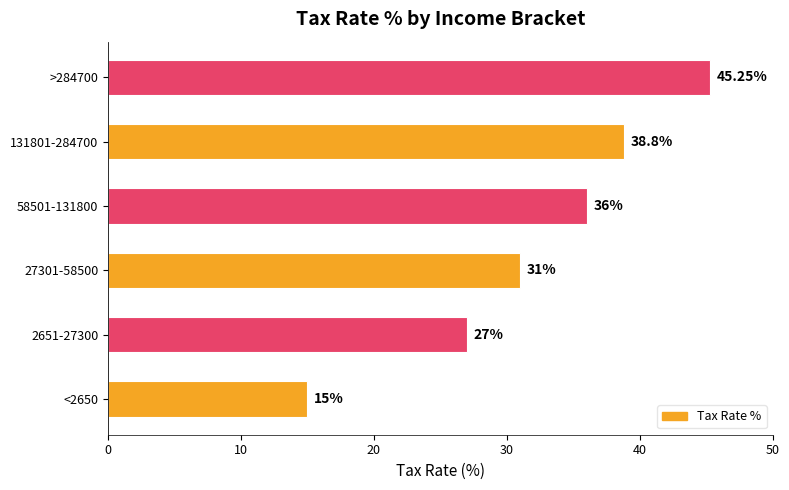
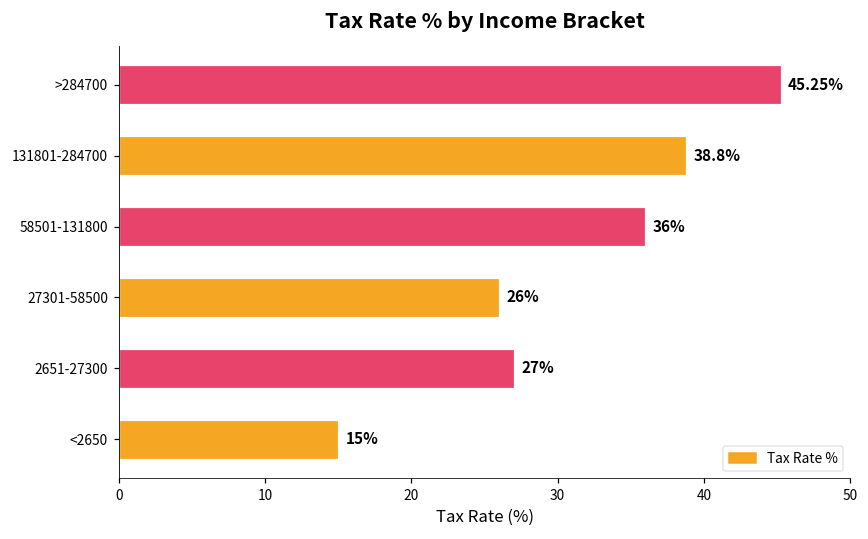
27301-58500: 31% -> 26%
